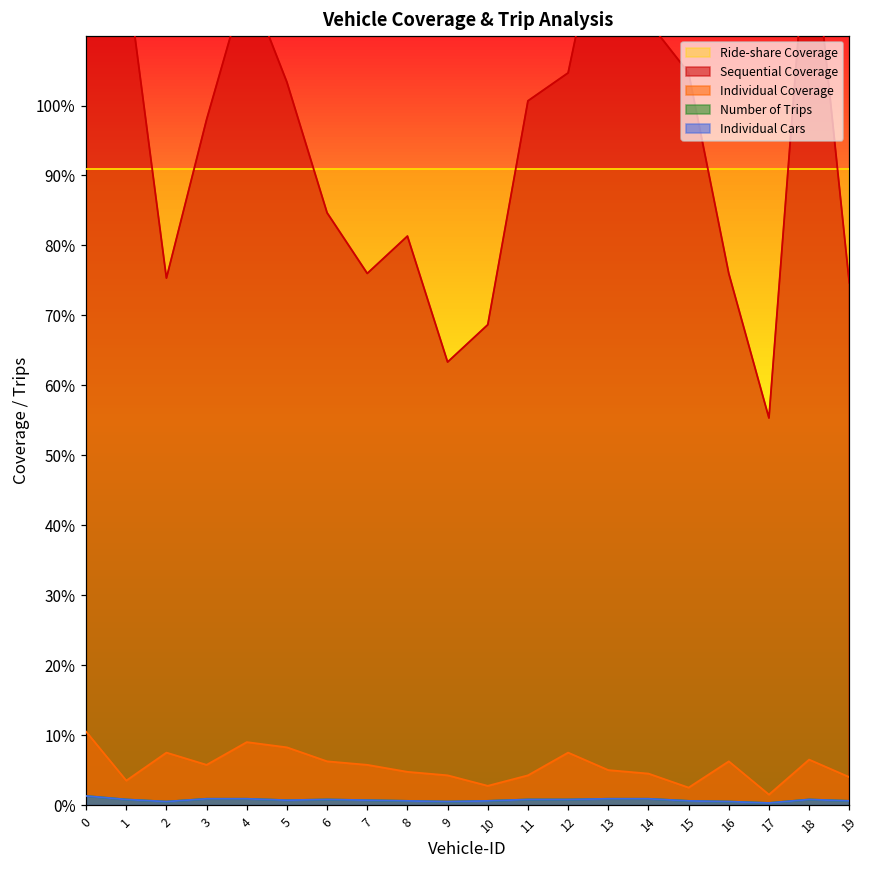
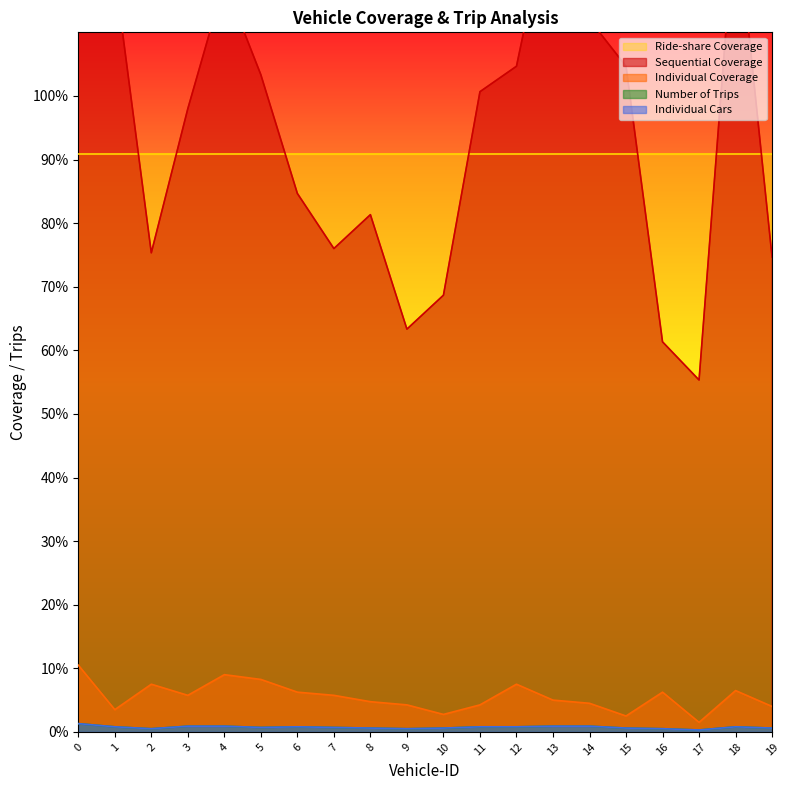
Sequential Coverage, 16: 76% -> 61%
